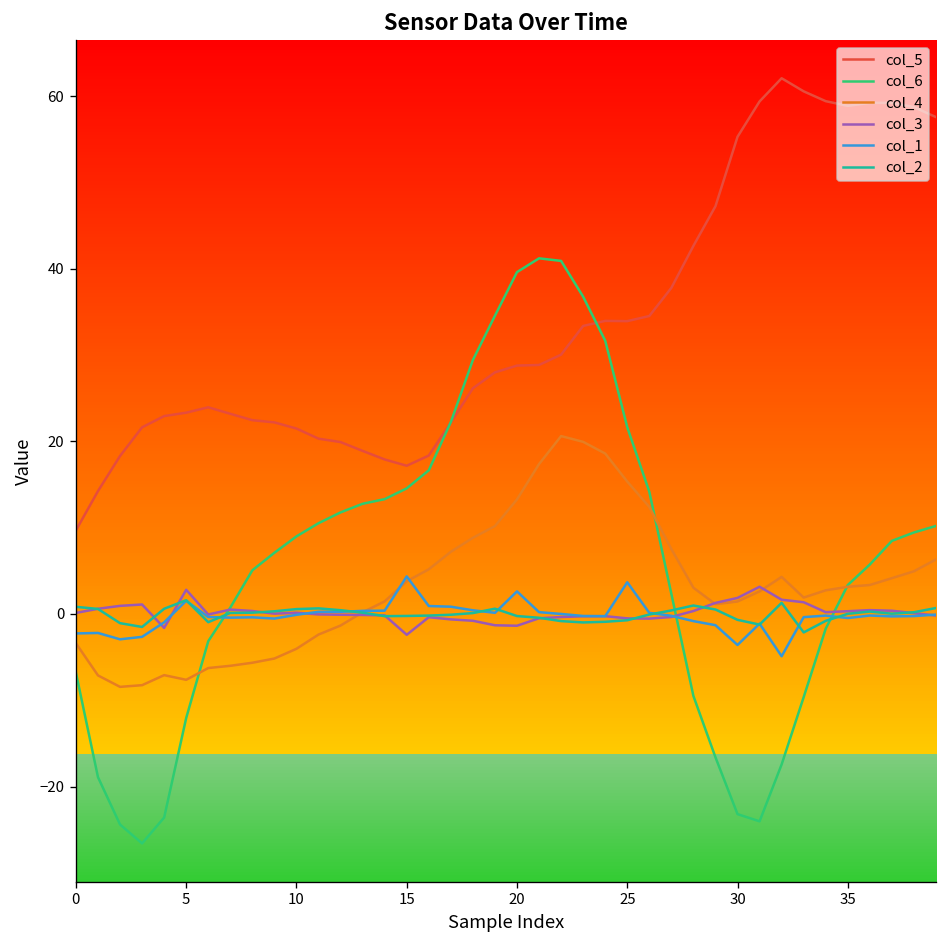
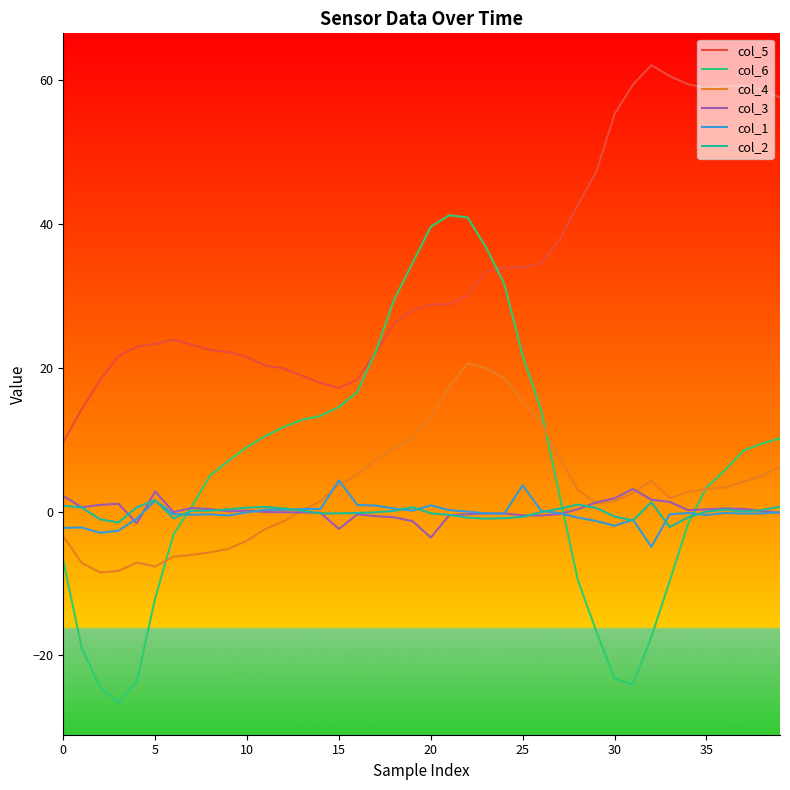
col_3, 0: 0 -> 2
col_3, 20: -1 -> -4
col_1, 20: 3 -> 1
col_1, 30: -4 -> -2
